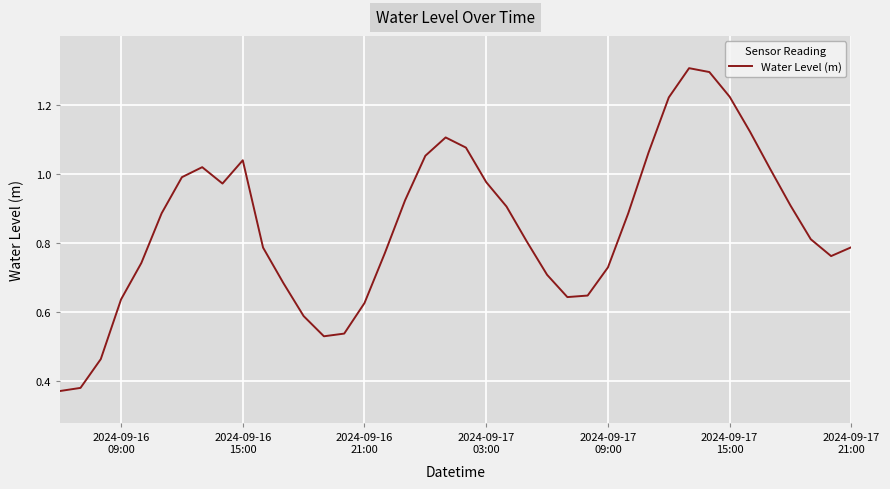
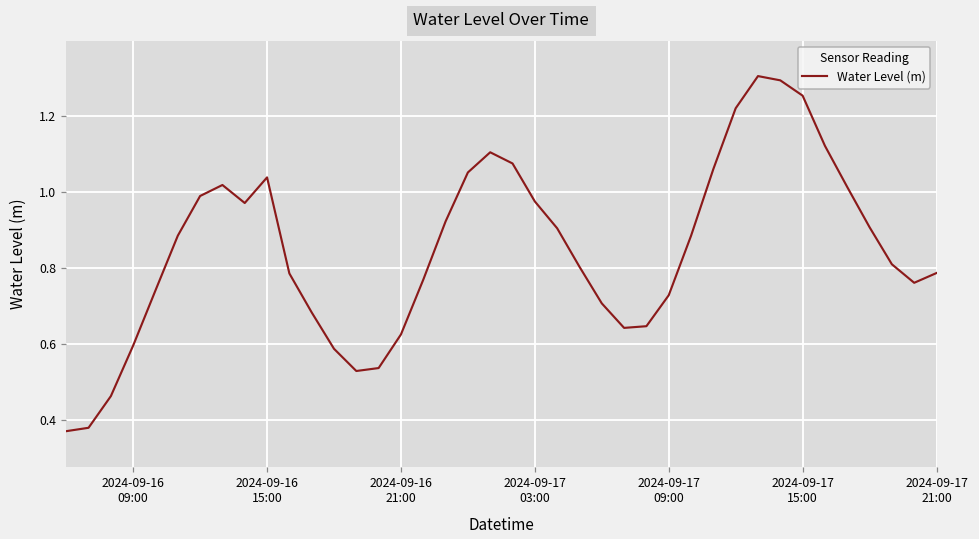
2024-09-16 09:00: 0.64 -> 0.60
2024-09-17 15:00: 1.22 -> 1.25
